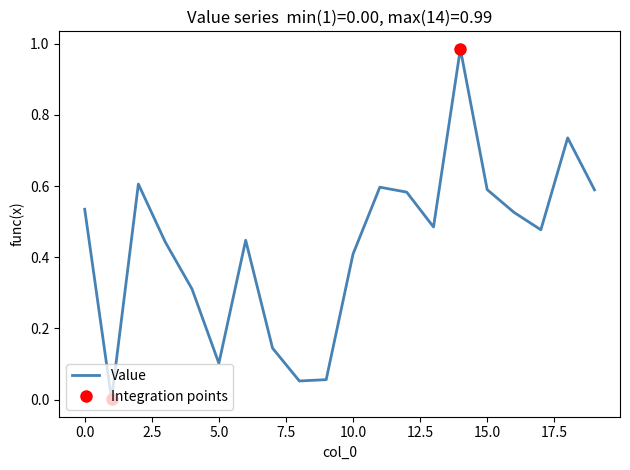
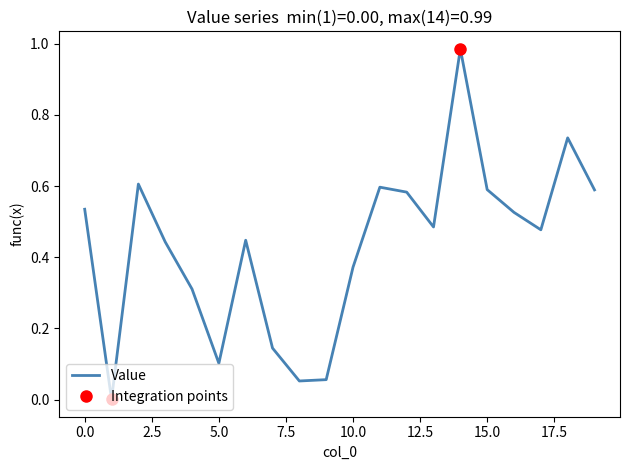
Value, 10.0: 0.41 -> 0.37
